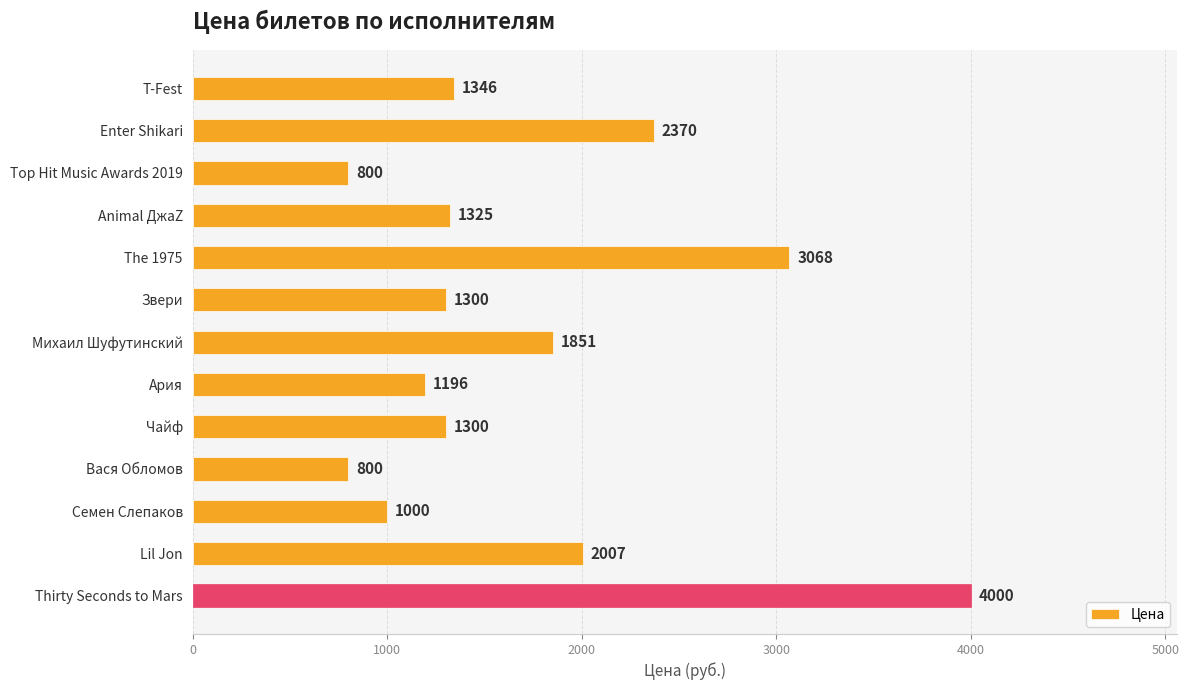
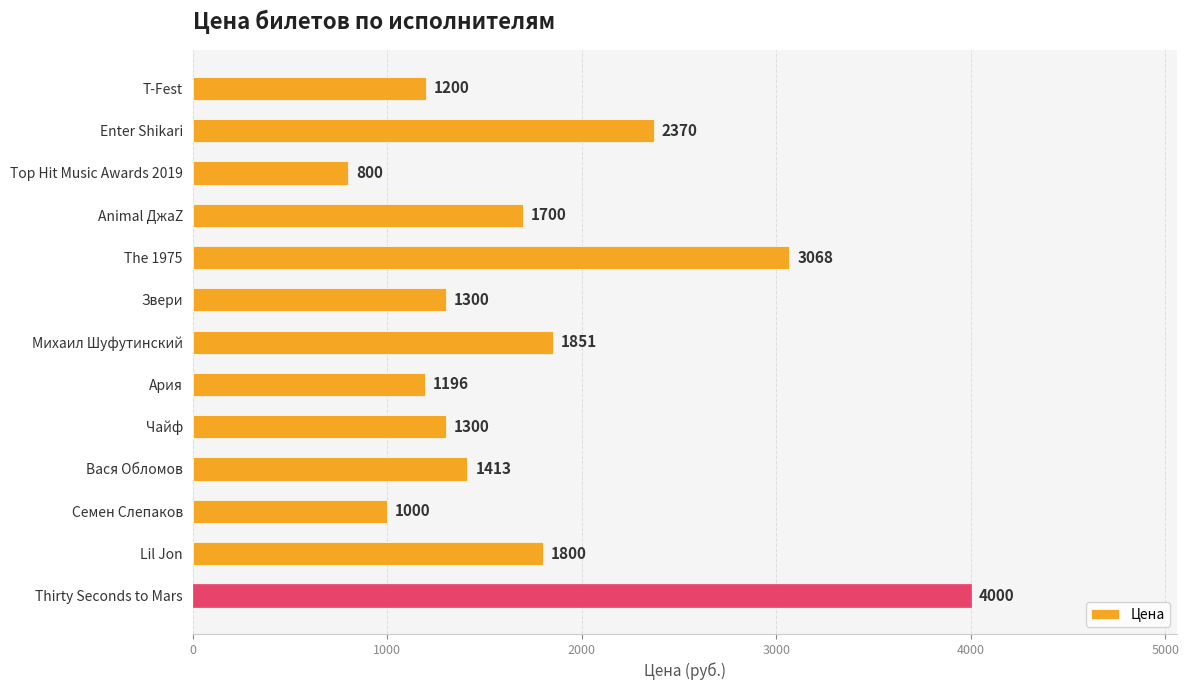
T-Fest: 1346 -> 1200
Animal ДжаZ: 1325 -> 1700
Вася Обломов: 800 -> 1413
Lil Jon: 2007 -> 1800
